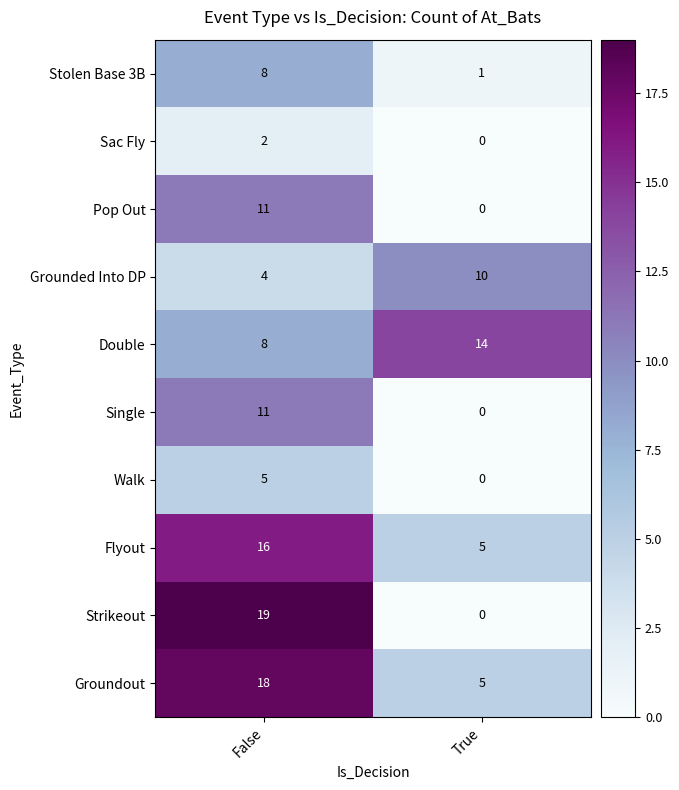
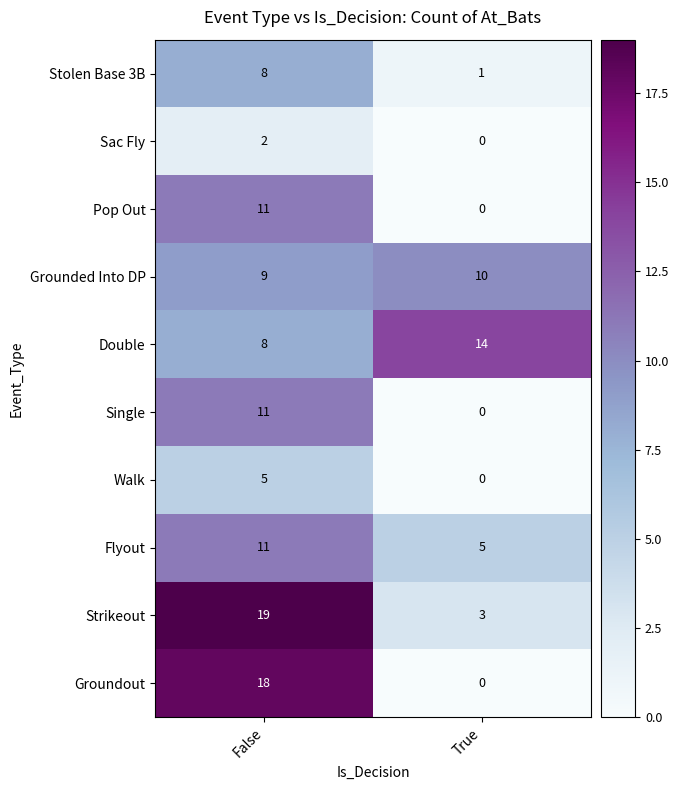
Grounded Into DP, False: 4 -> 9
Flyout, False: 16 -> 11
Strikeout, True: 0 -> 3
Groundout, True: 5 -> 0
